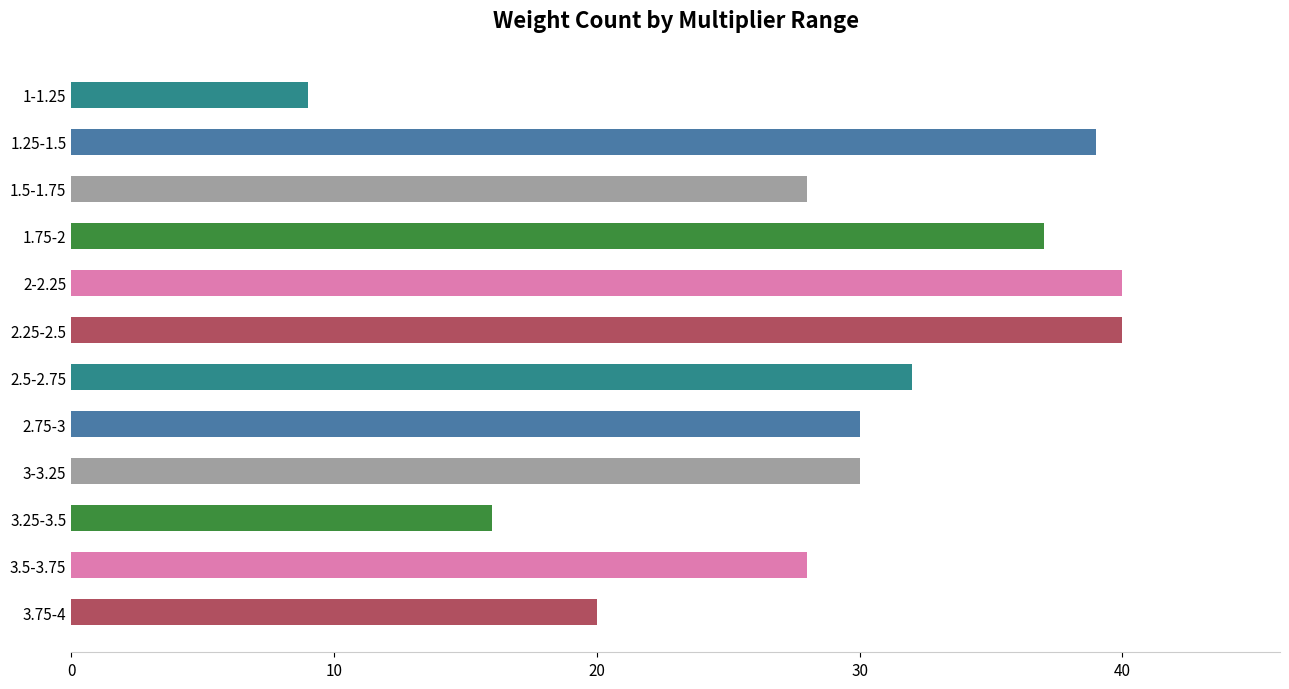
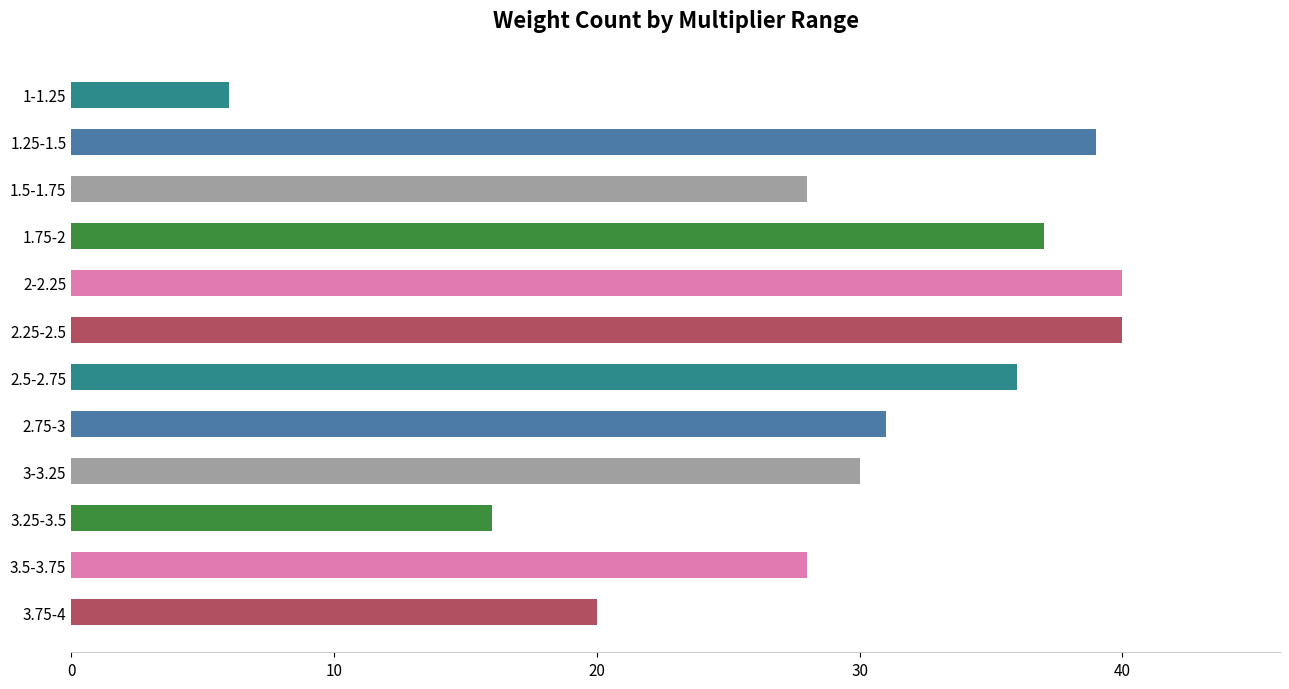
1-1.25: 9 -> 6
2.5-2.75: 32 -> 36
2.75-3: 30 -> 31
